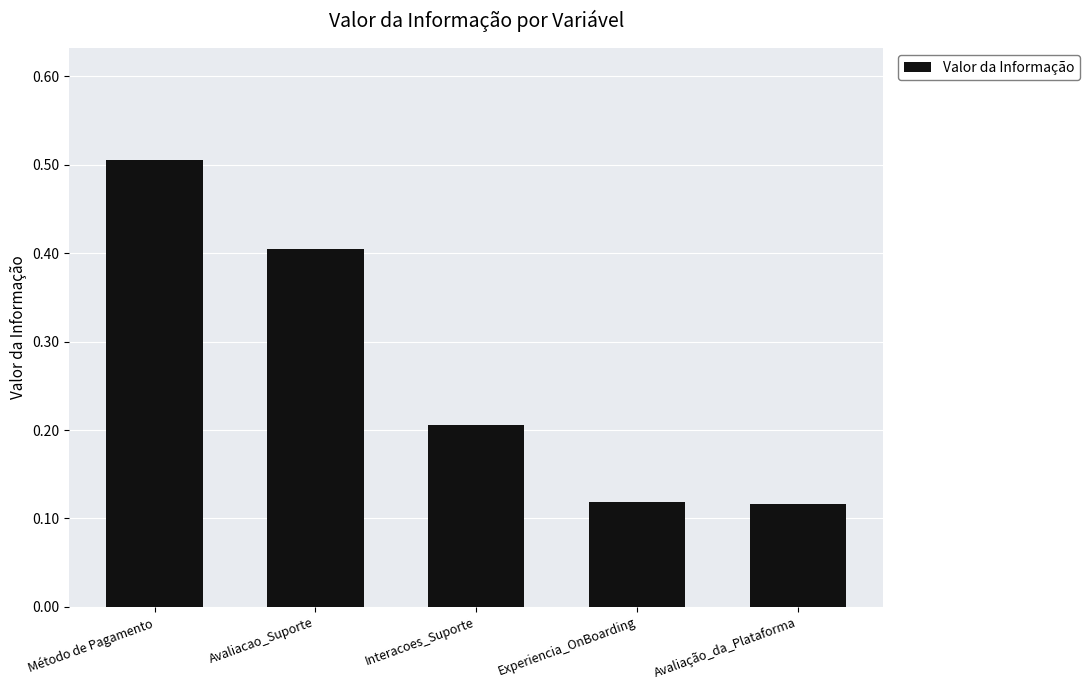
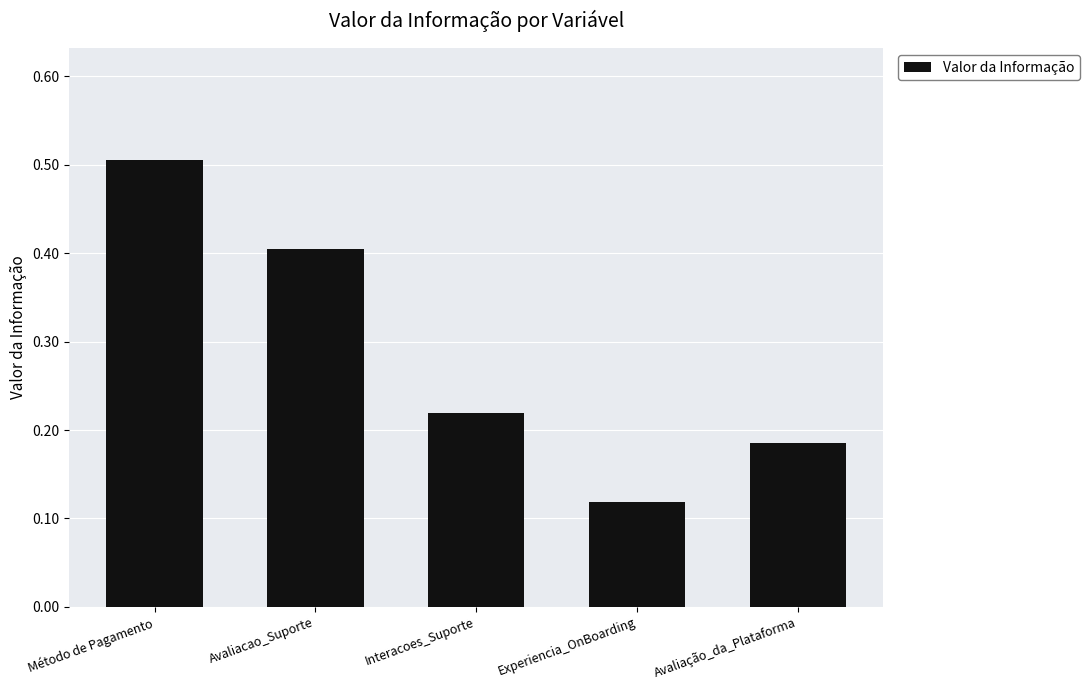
Interacoes_Suporte: 0.21 -> 0.22
Avaliação_da_Plataforma: 0.12 -> 0.19
